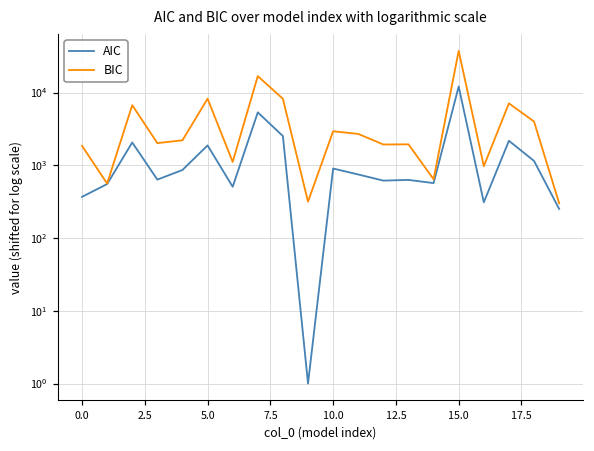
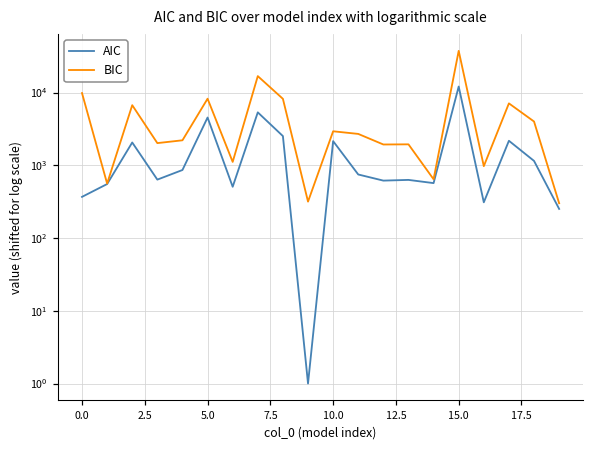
BIC, 0.0: 1900 -> 10000
AIC, 5.0: 1900 -> 5000
AIC, 10.0: 900 -> 2200
